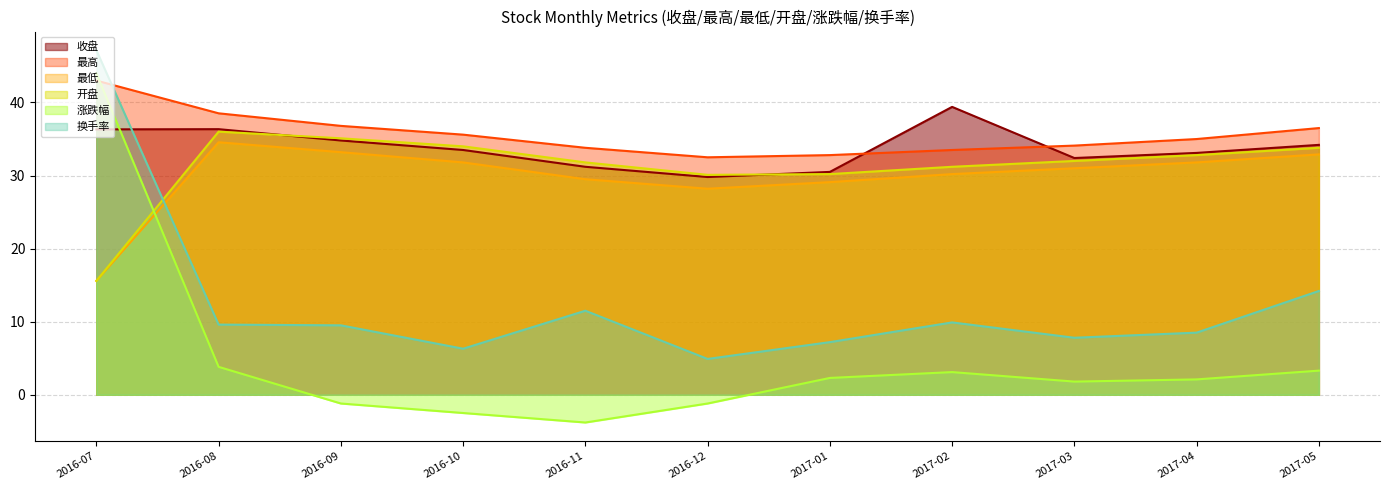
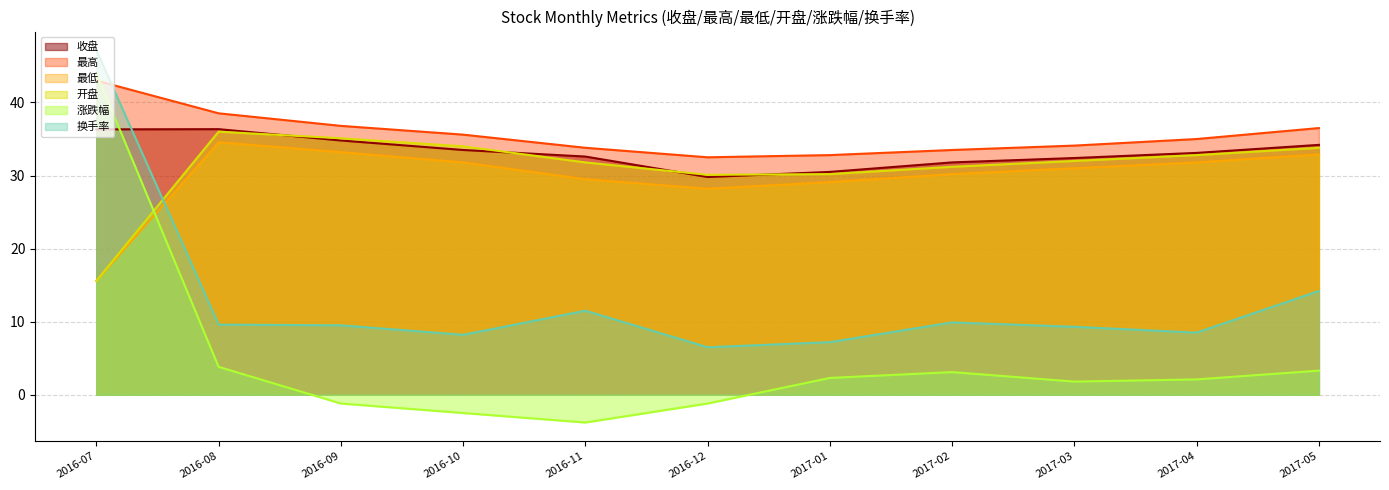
换手率, 2016-10: 6 -> 8
收盘, 2016-11: 31 -> 33
换手率, 2016-12: 5 -> 7
收盘, 2017-02: 39 -> 32
换手率, 2017-03: 8 -> 9
